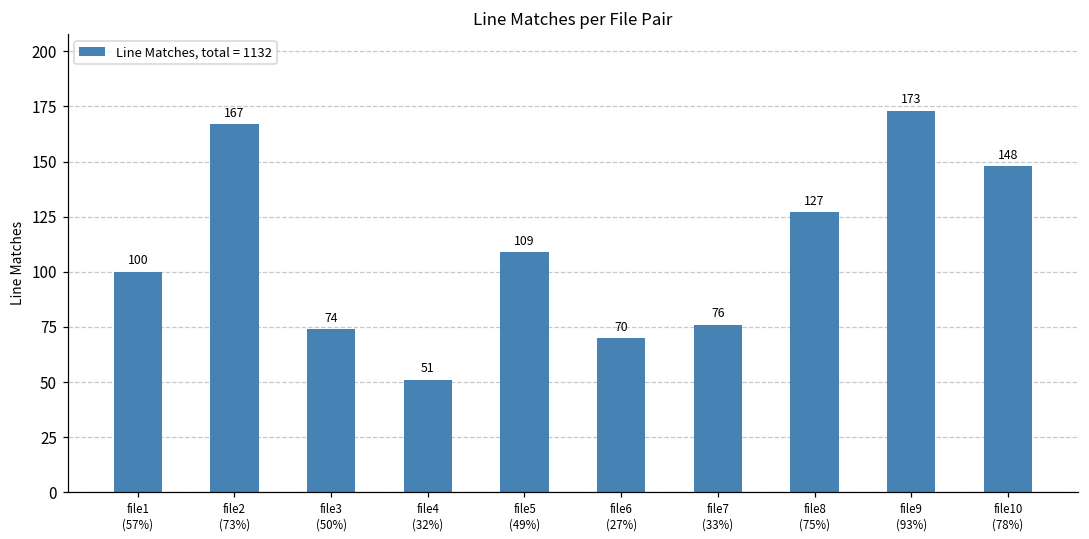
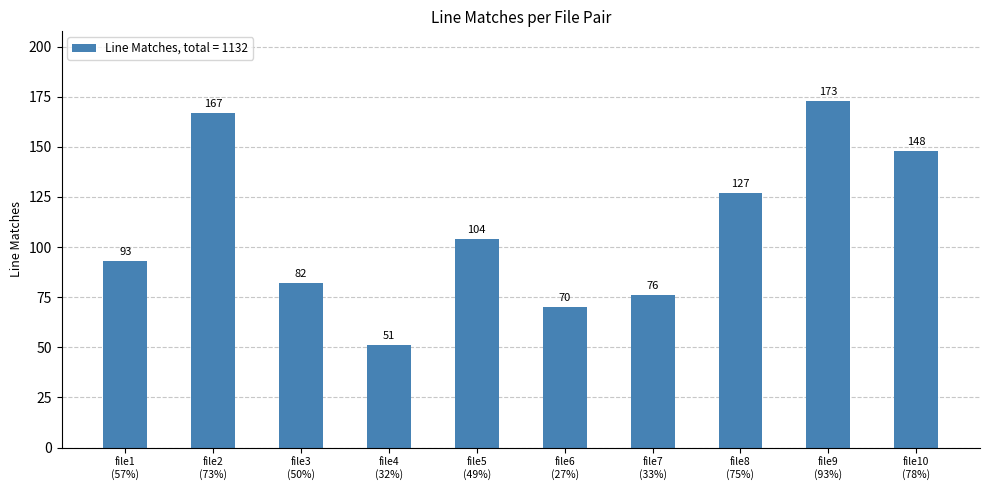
file1 (57%): 100 -> 93
file3 (50%): 74 -> 82
file5 (49%): 109 -> 104
